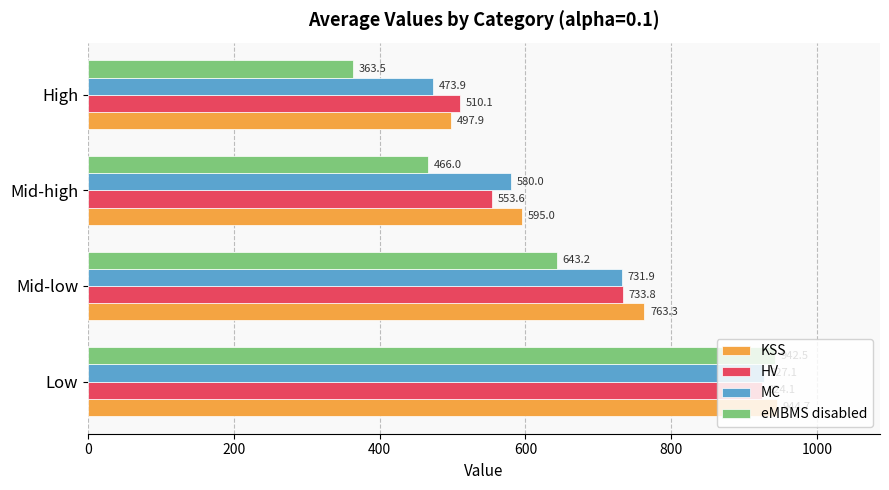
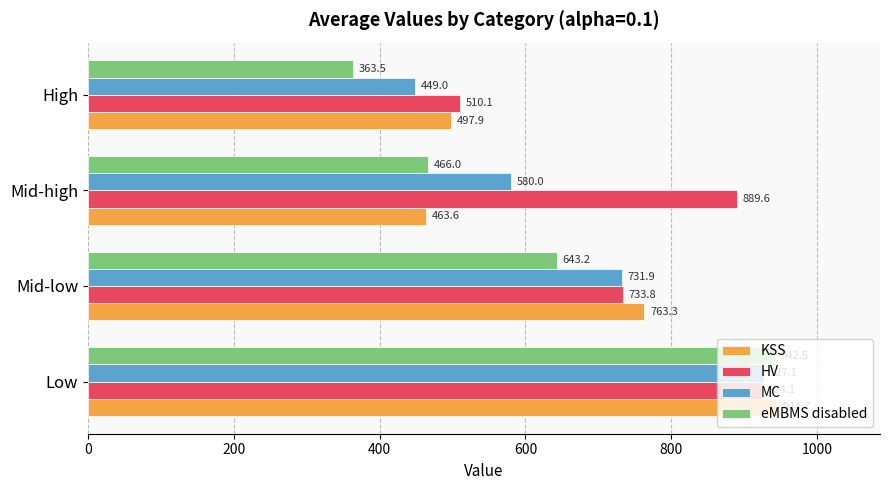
MC, High: 473.9 -> 449.0
HV, Mid-high: 553.6 -> 889.6
KSS, Mid-high: 595.0 -> 463.6
